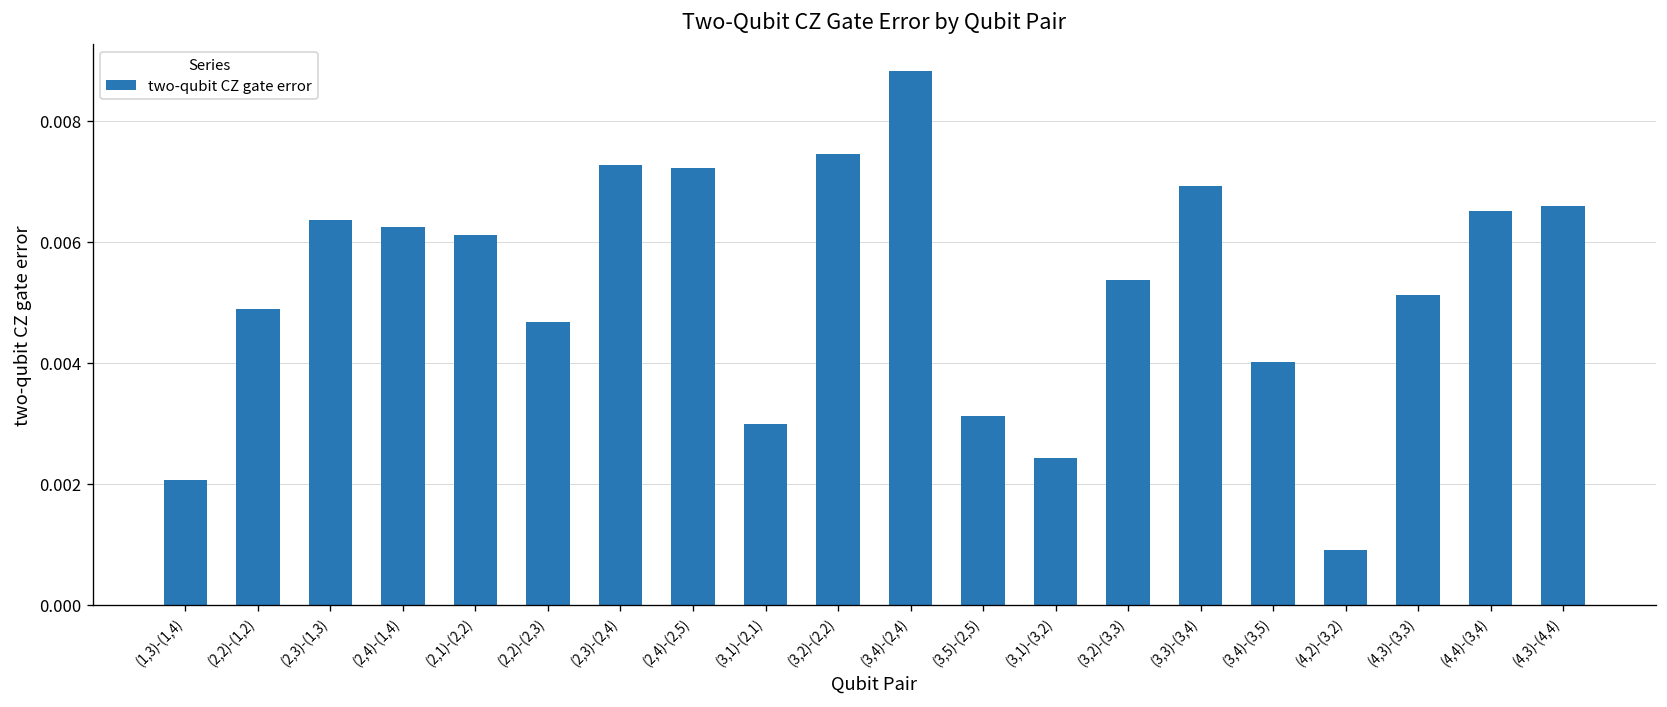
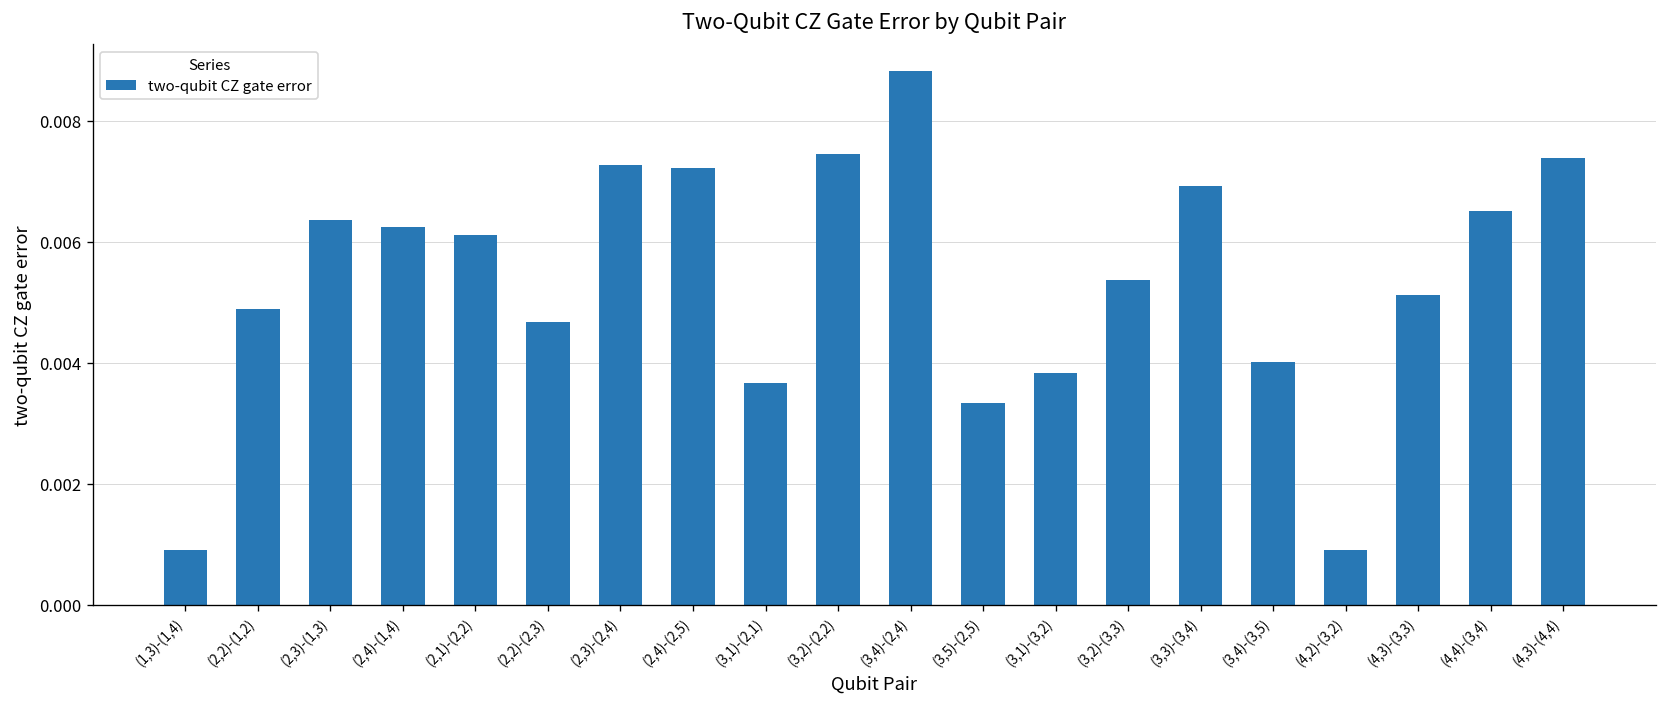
(1,3)-(1,4): 0.0021 -> 0.0009
(3,1)-(2,1): 0.0030 -> 0.0037
(3,5)-(2,5): 0.0031 -> 0.0033
(3,1)-(3,2): 0.0024 -> 0.0038
(4,3)-(4,4): 0.0066 -> 0.0074
